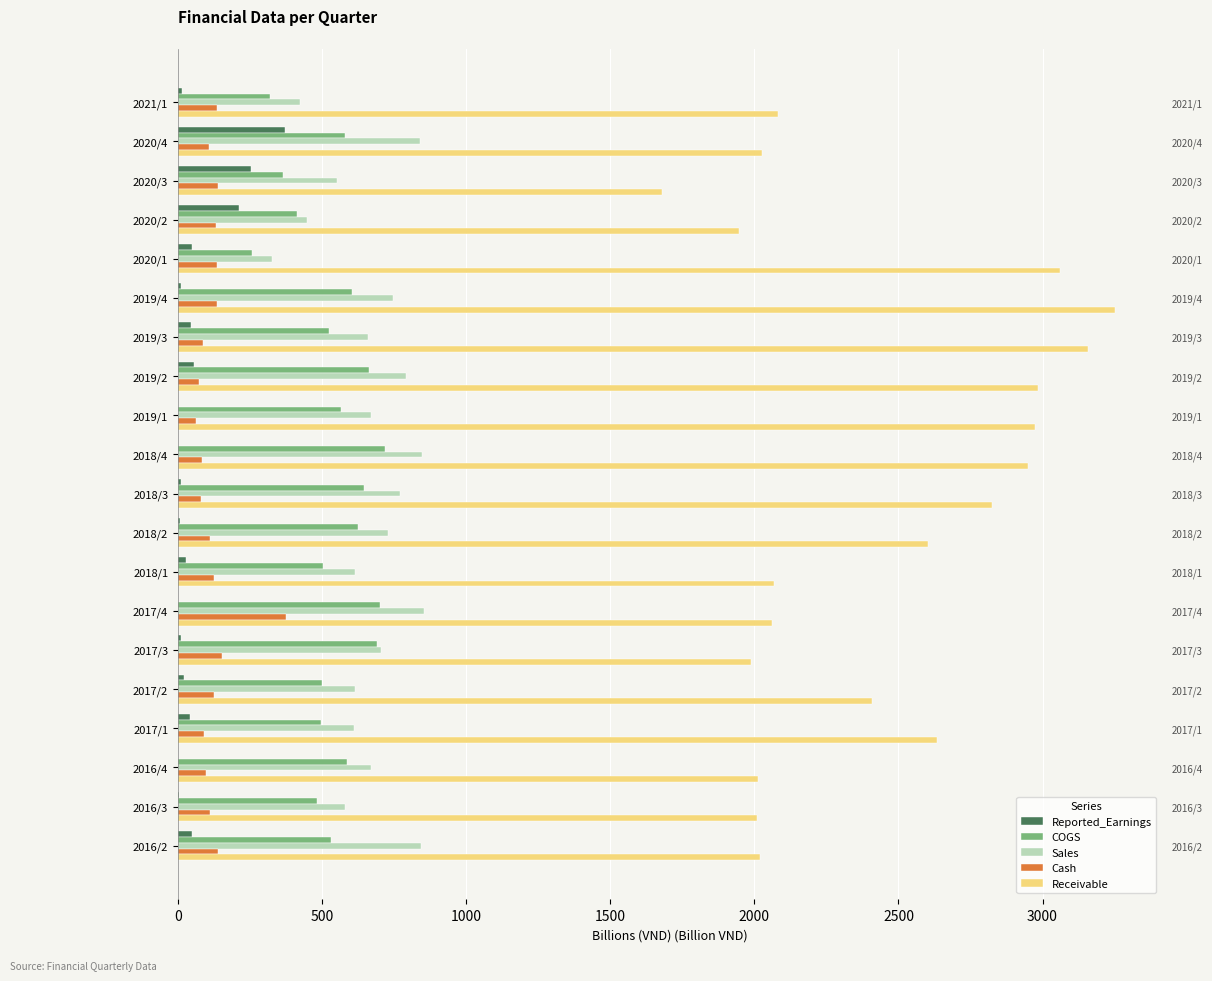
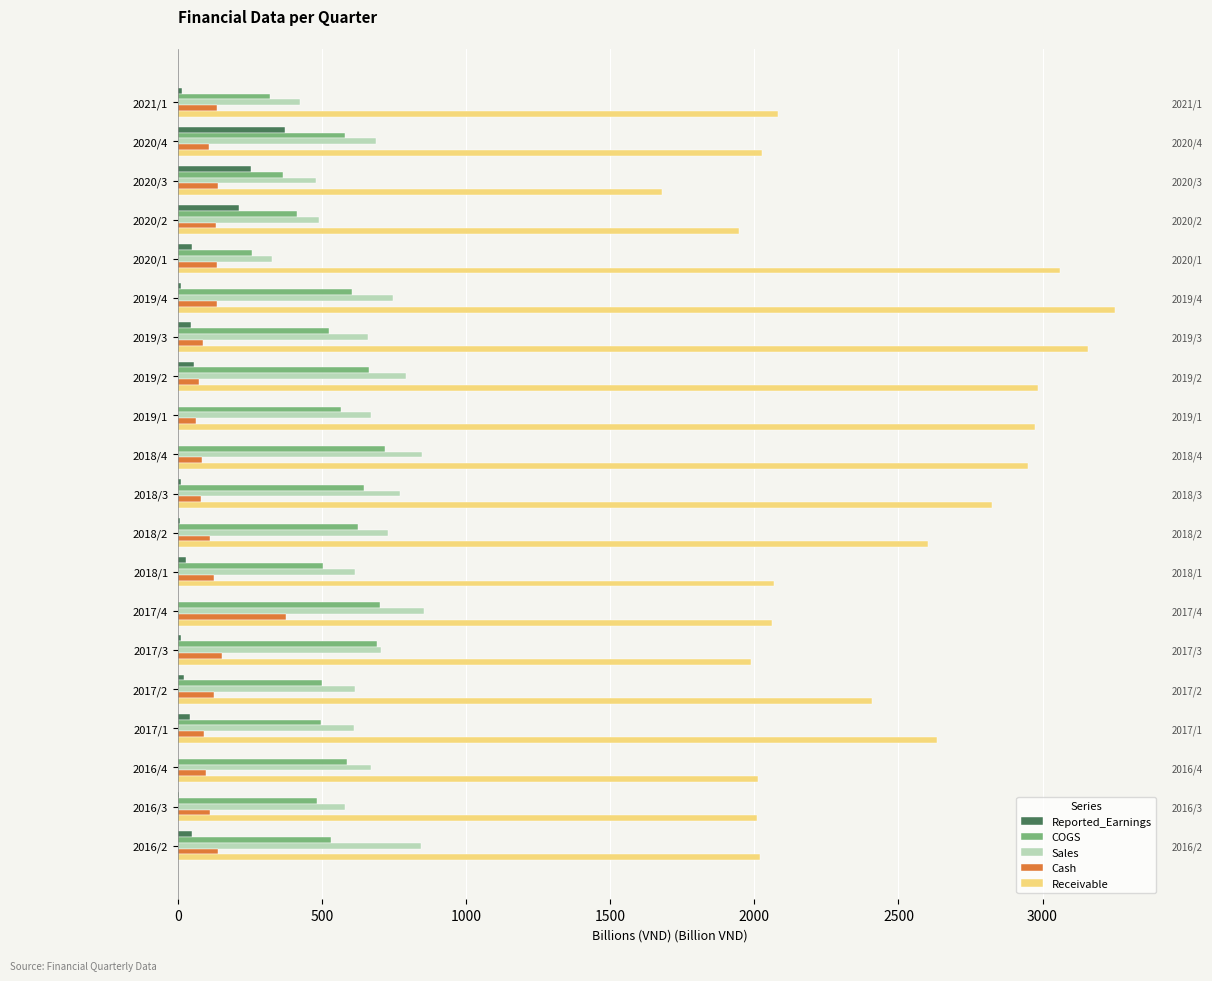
Sales, 2020/4: 840 -> 690
Sales, 2020/3: 550 -> 480
Sales, 2020/2: 450 -> 490
